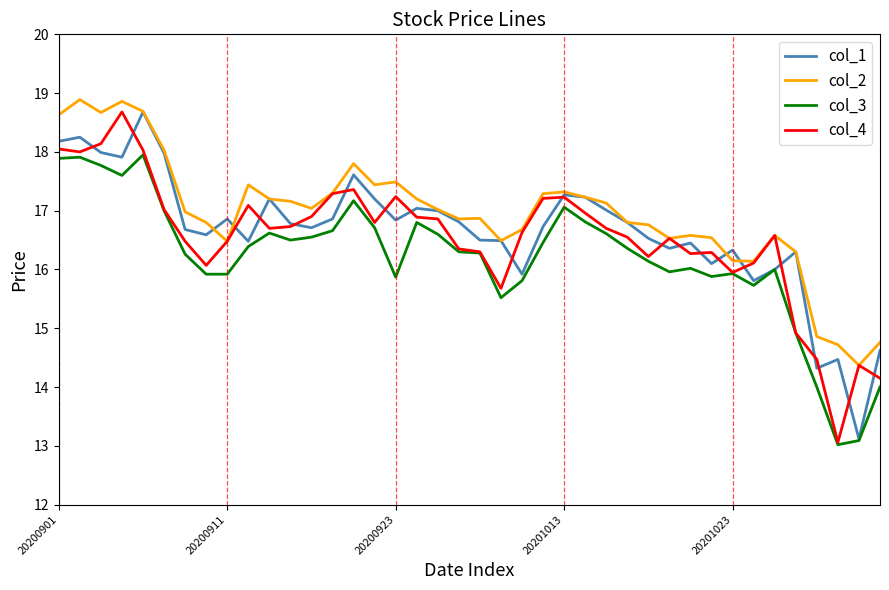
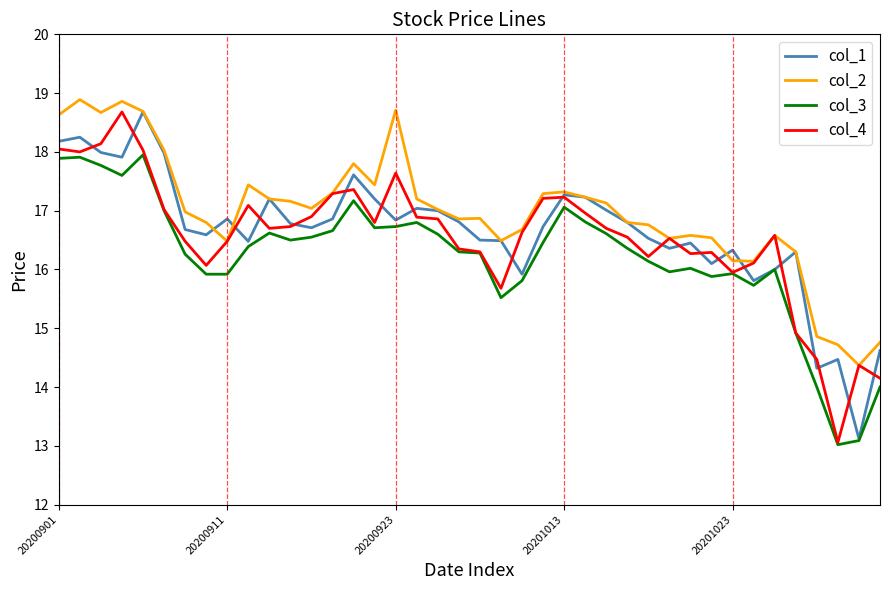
col_2, 20200923: 17.5 -> 18.7
col_3, 20200923: 15.9 -> 16.7
col_4, 20200923: 17.2 -> 17.6
